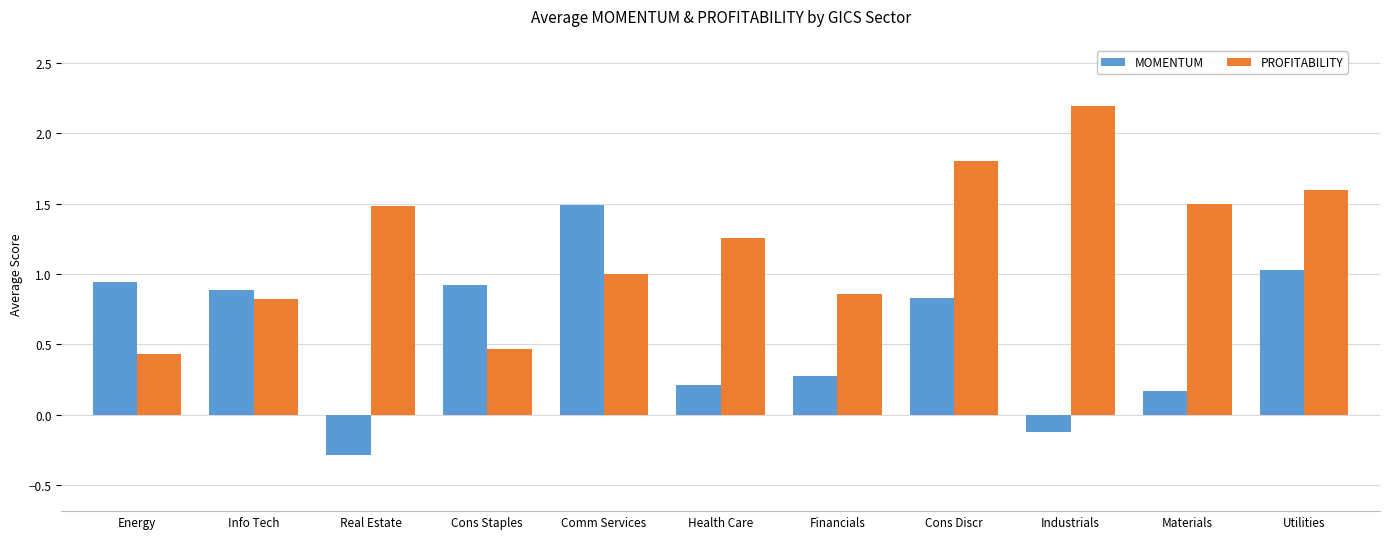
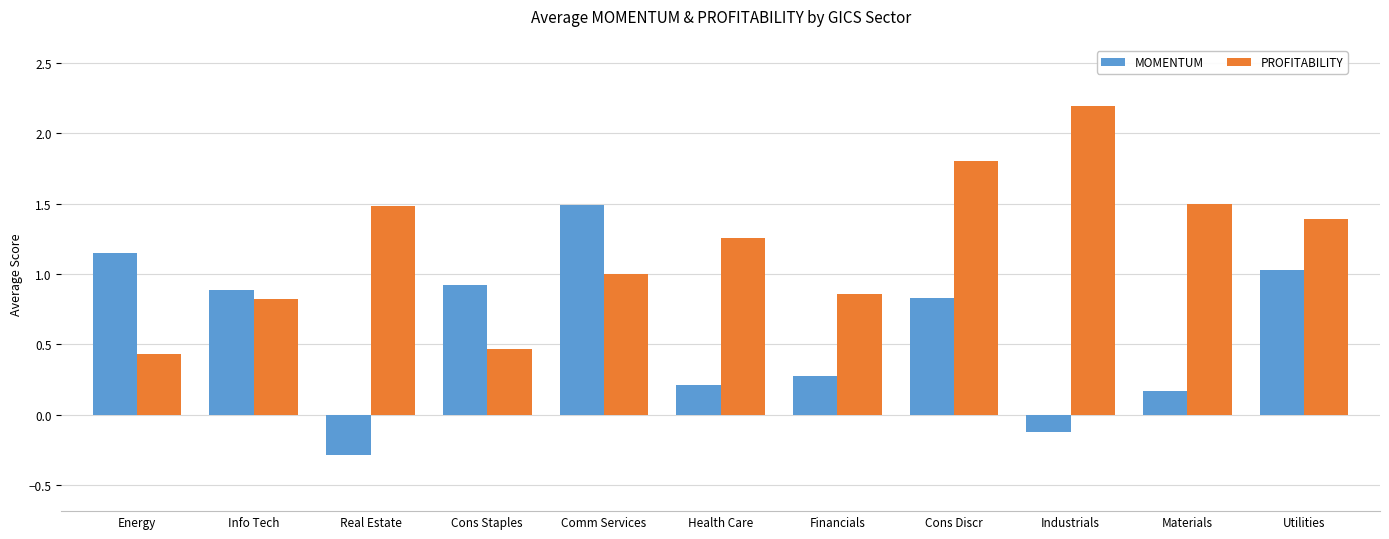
MOMENTUM, Energy: 0.94 -> 1.15
PROFITABILITY, Utilities: 1.60 -> 1.39
